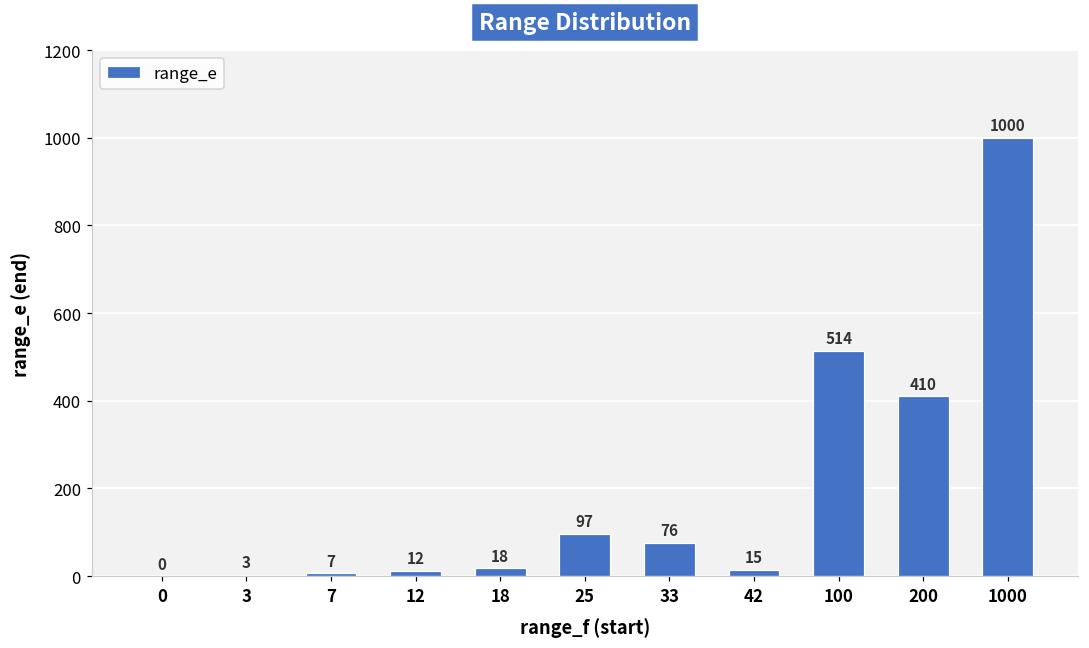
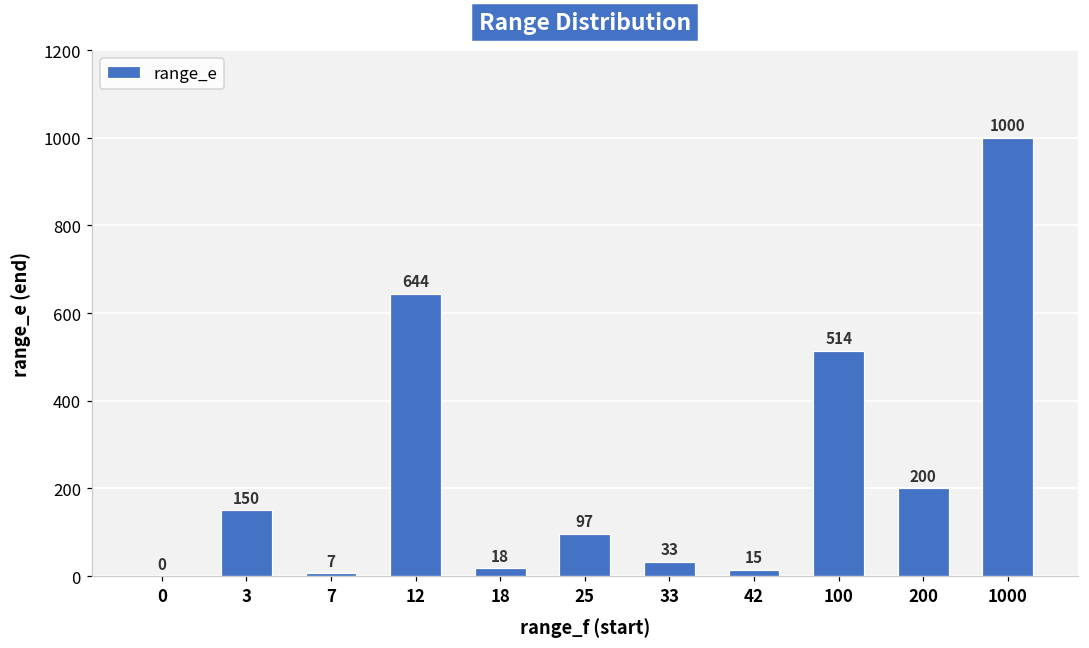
3: 3 -> 150
12: 12 -> 644
33: 76 -> 33
200: 410 -> 200
